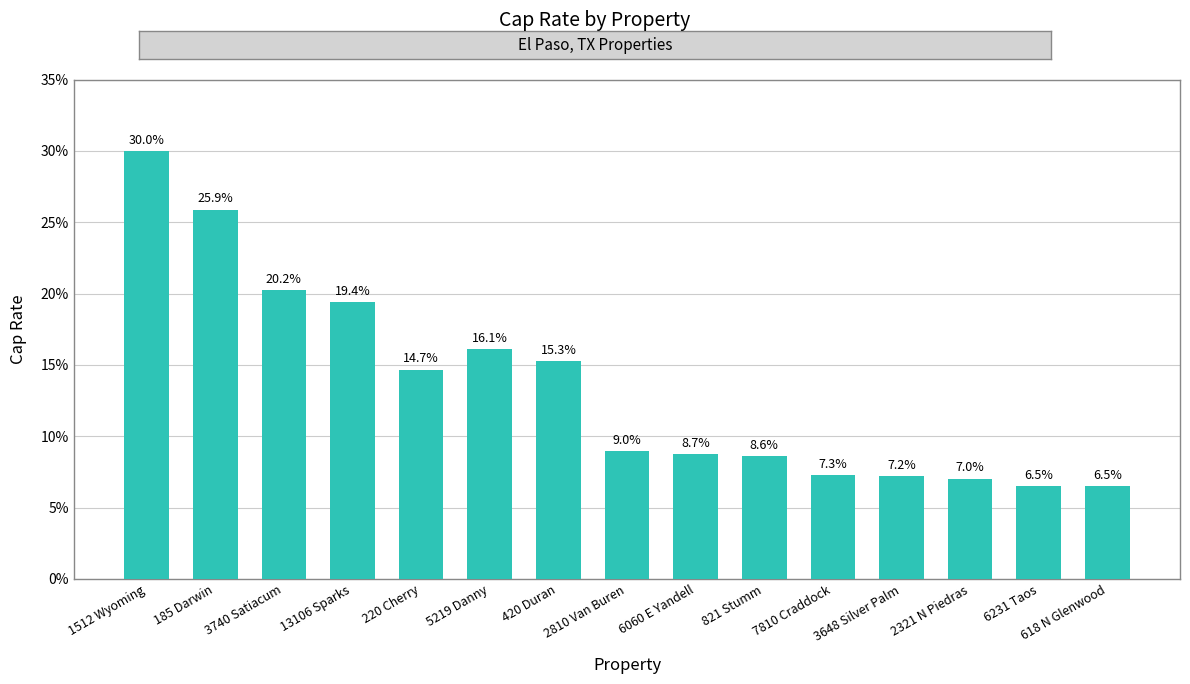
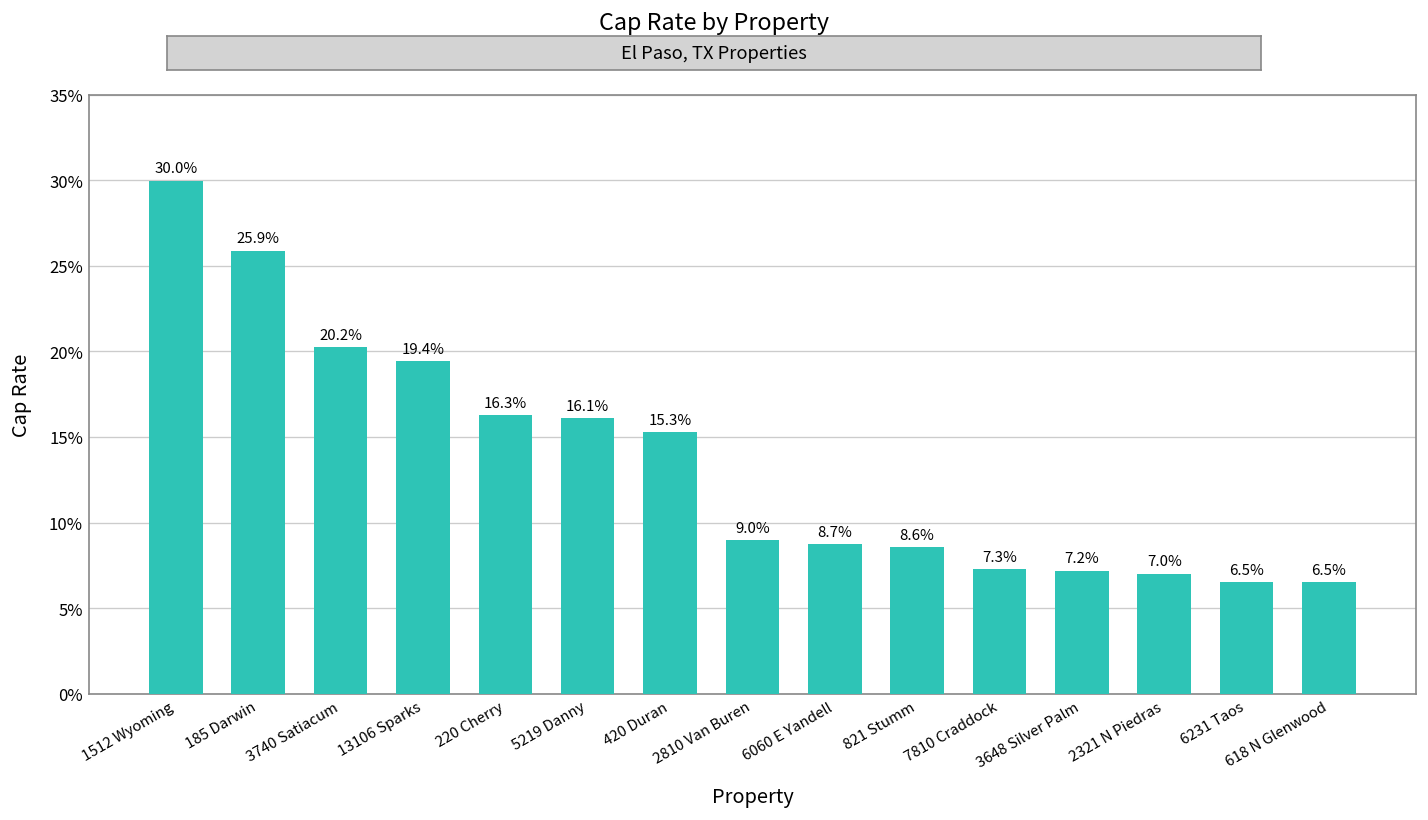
220 Cherry: 14.7% -> 16.3%
